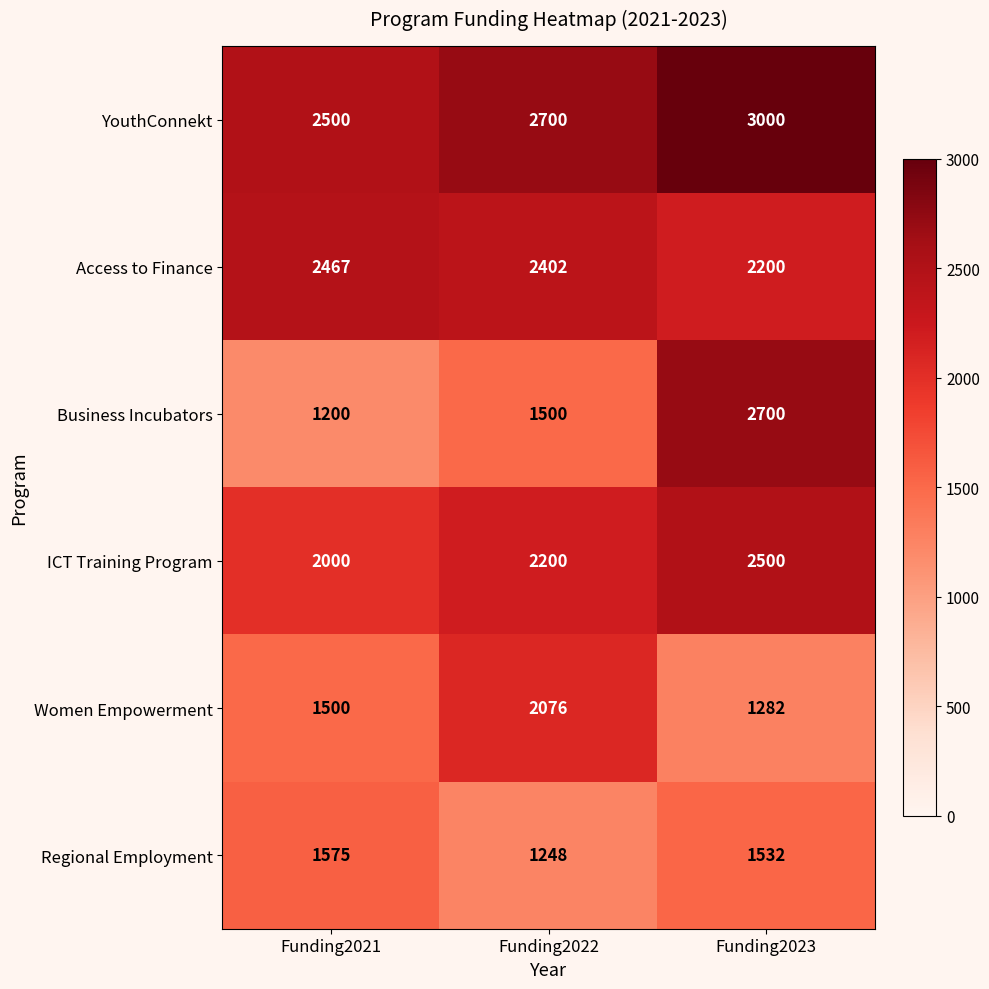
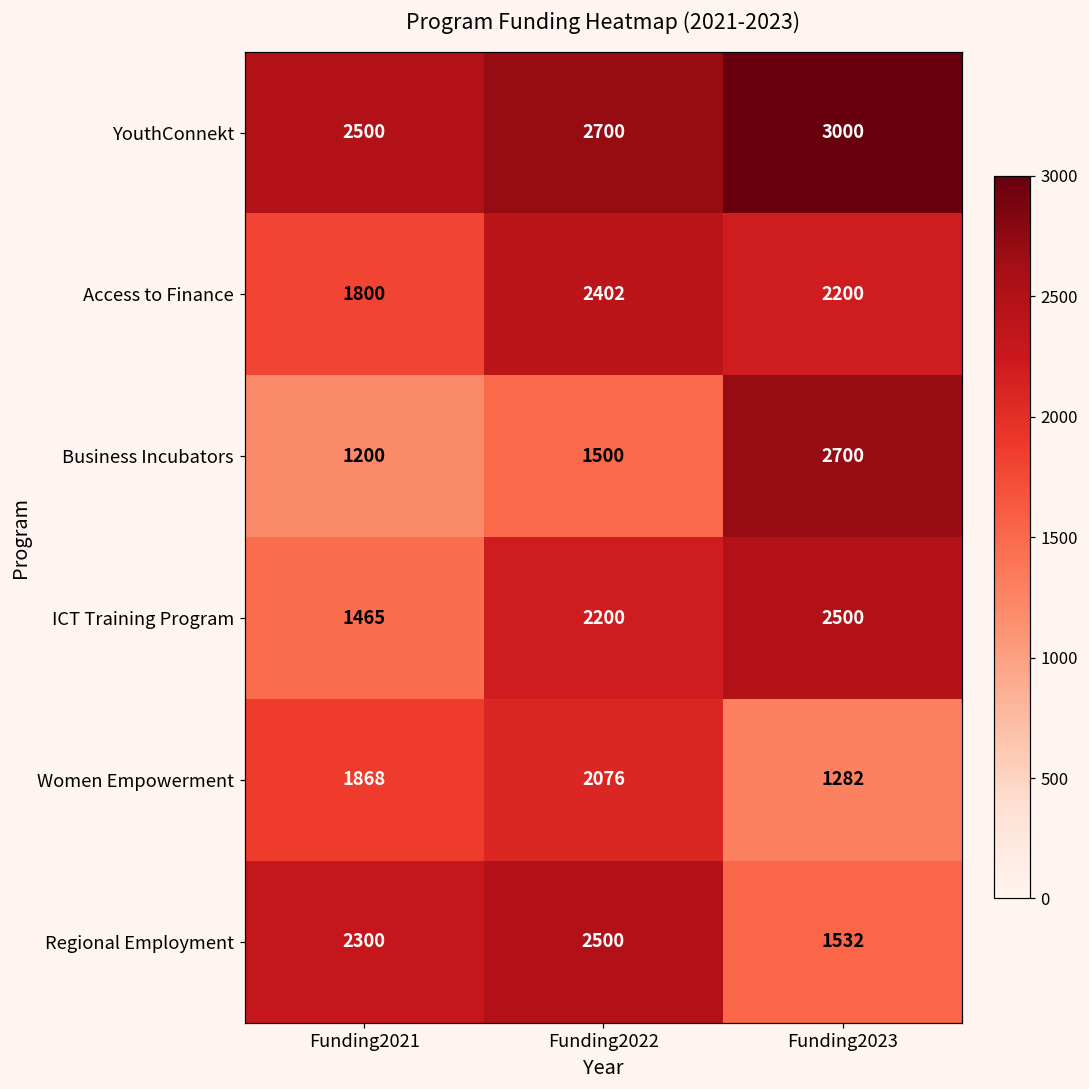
Access to Finance, Funding2021: 2467 -> 1800
ICT Training Program, Funding2021: 2000 -> 1465
Women Empowerment, Funding2021: 1500 -> 1868
Regional Employment, Funding2021: 1575 -> 2300
Regional Employment, Funding2022: 1248 -> 2500
